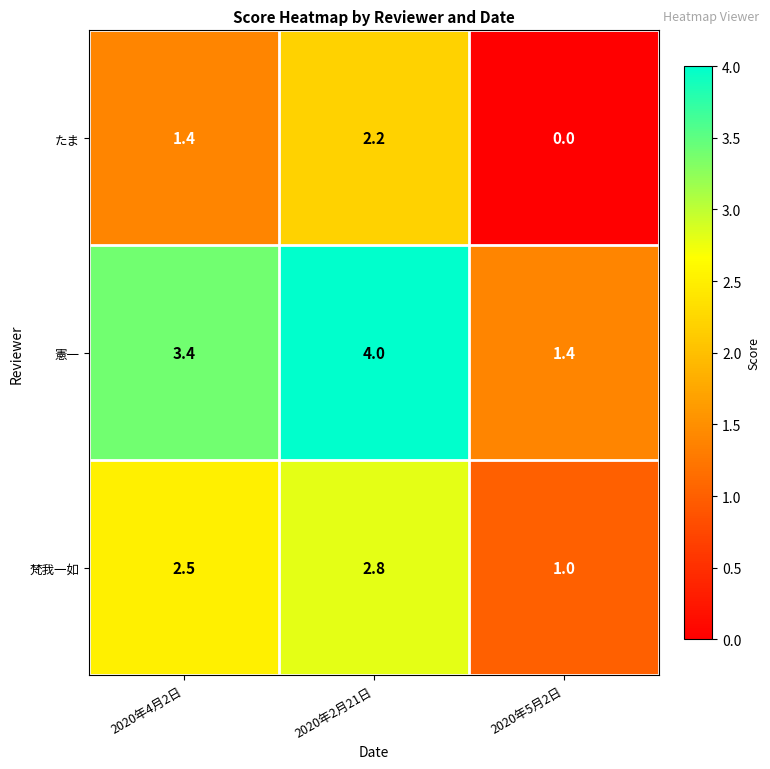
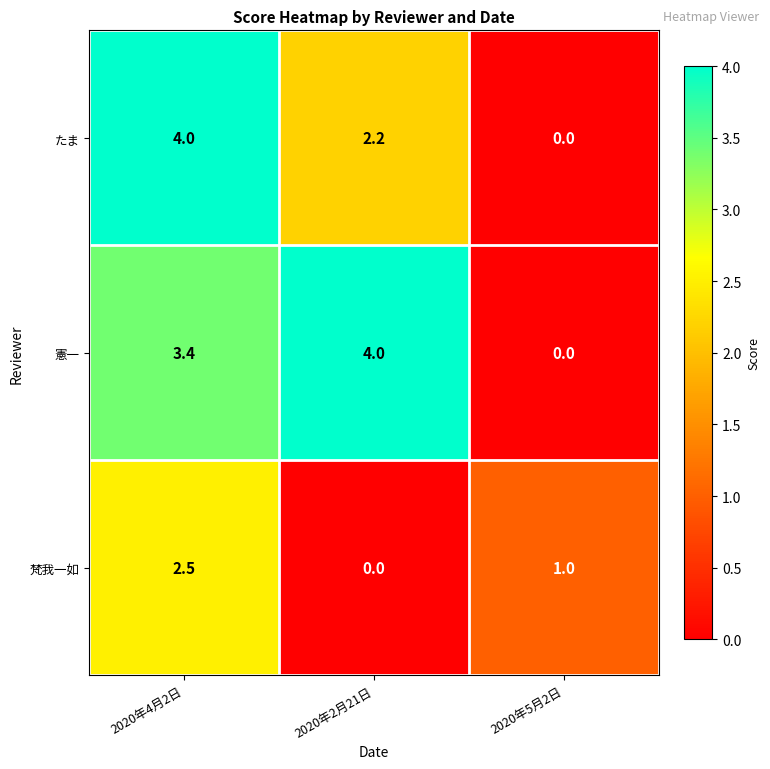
たま, 2020年4月2日: 1.4 -> 4.0
憲一, 2020年5月2日: 1.4 -> 0.0
梵我一如, 2020年2月21日: 2.8 -> 0.0
